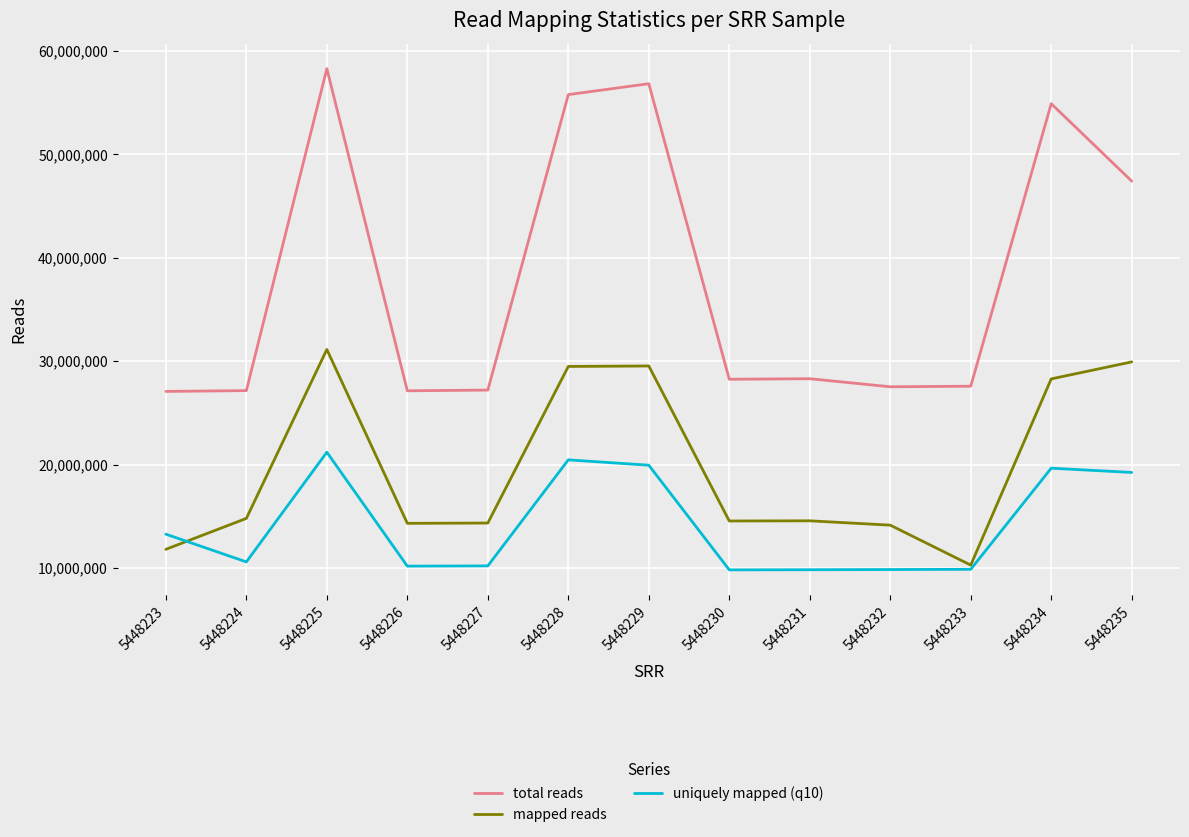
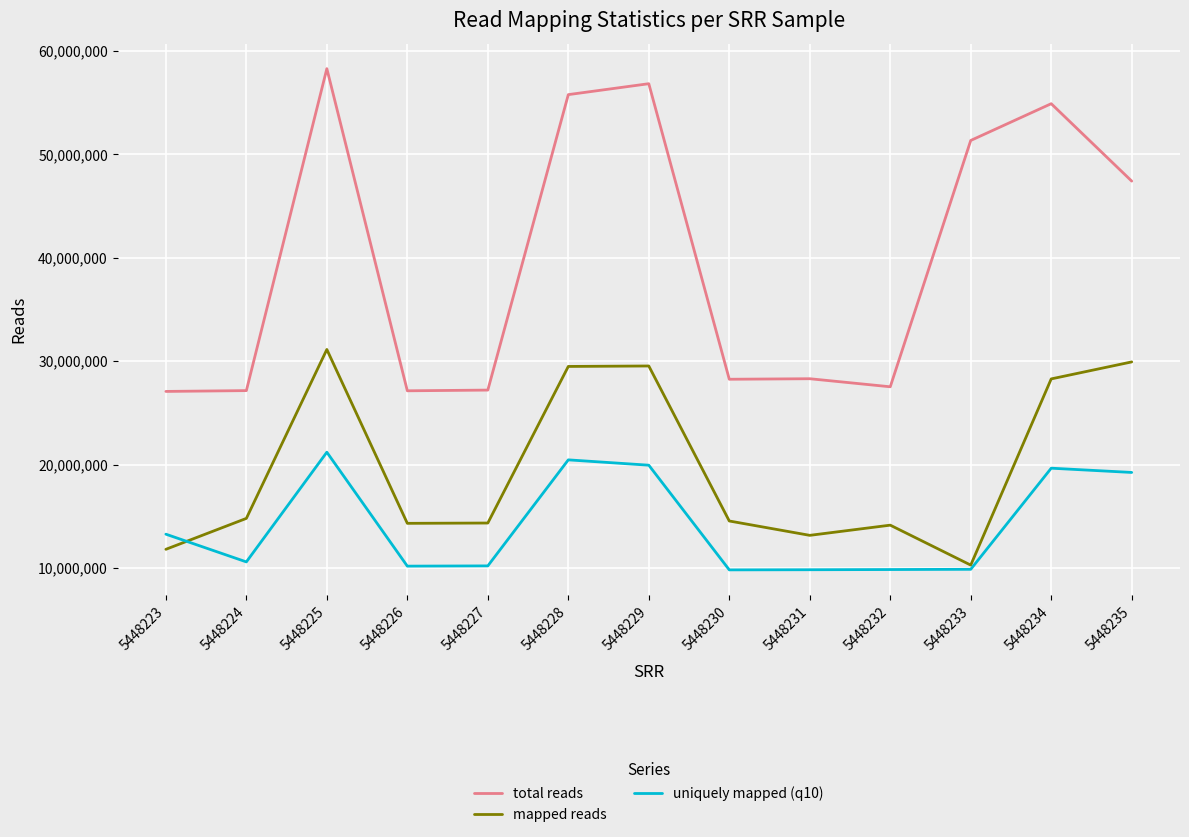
mapped reads, 5448231: 14,600,000 -> 13,200,000
total reads, 5448233: 27,600,000 -> 51,300,000
